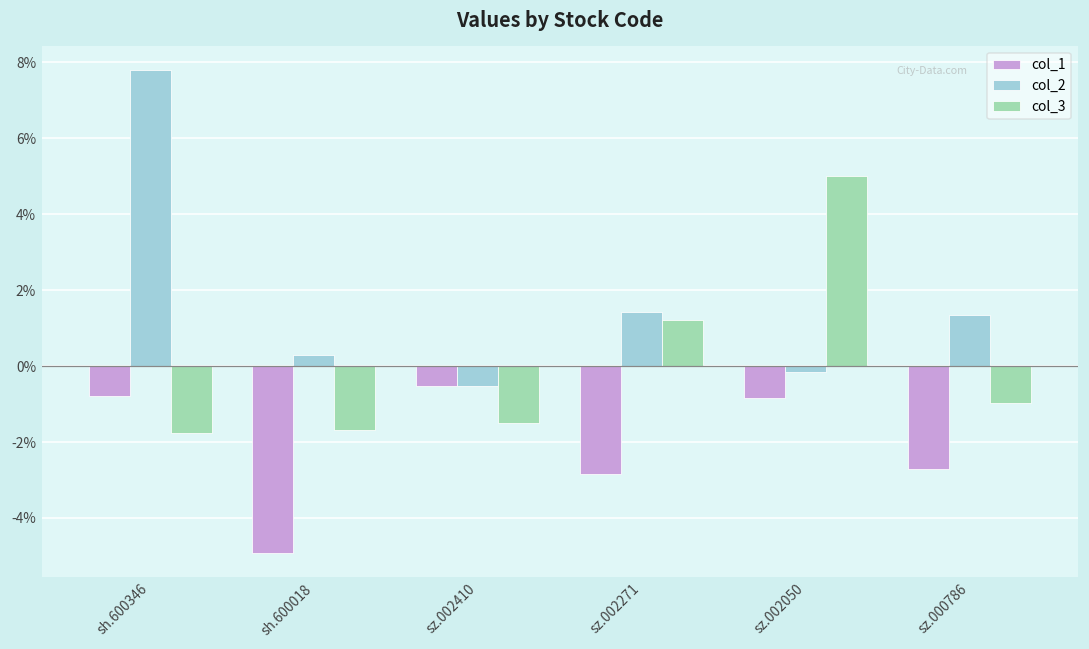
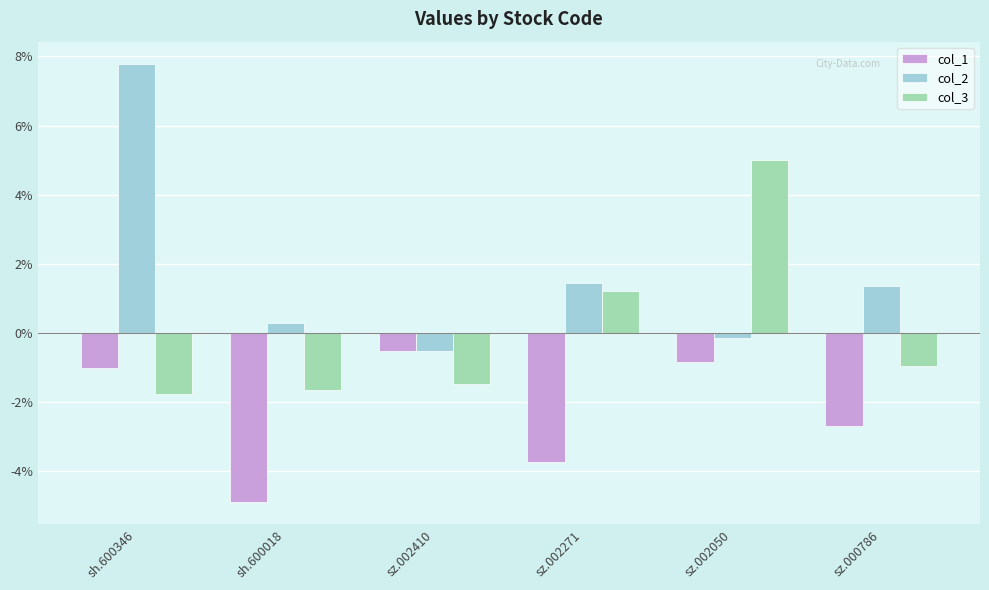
col_1, sh.600346: -0.8% -> -1.0%
col_1, sz.002271: -2.8% -> -3.7%
